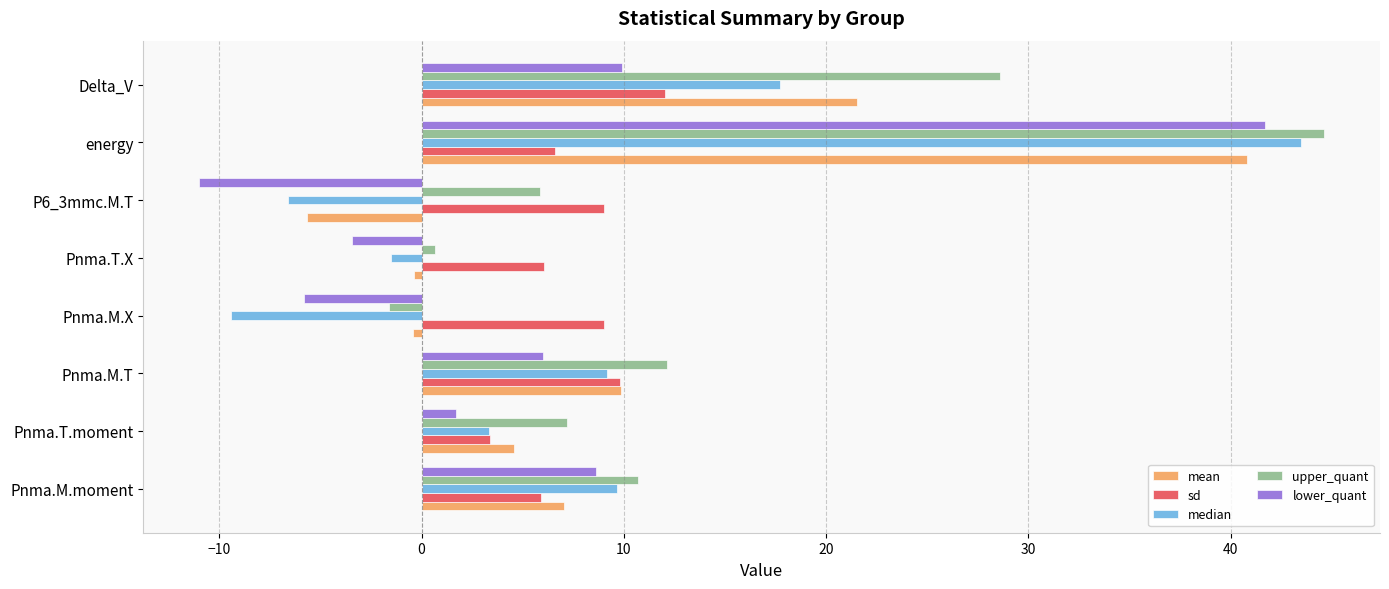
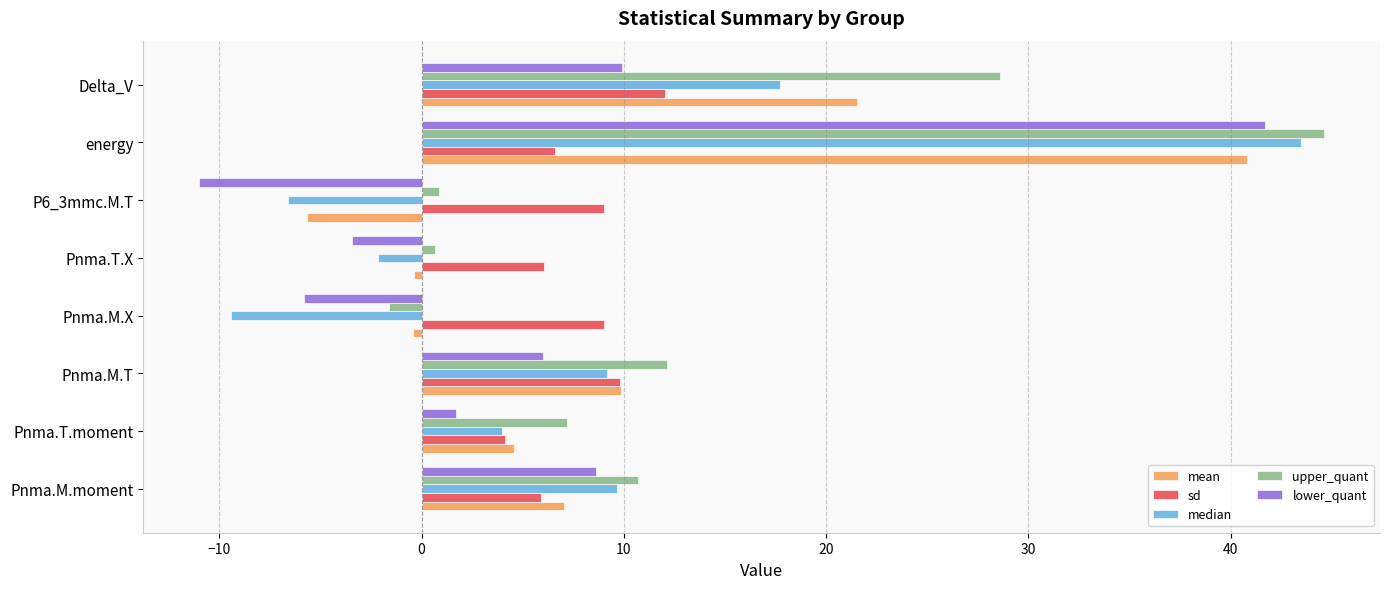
upper_quant, P6_3mmc.M.T: 5.9 -> 0.9
median, Pnma.T.X: -1.5 -> -2.1
median, Pnma.T.moment: 3.3 -> 4.0
sd, Pnma.T.moment: 3.4 -> 4.1
